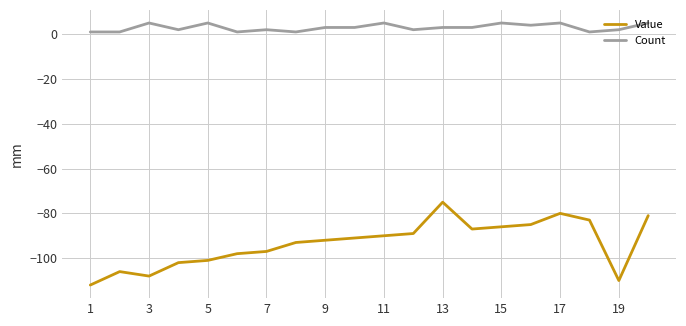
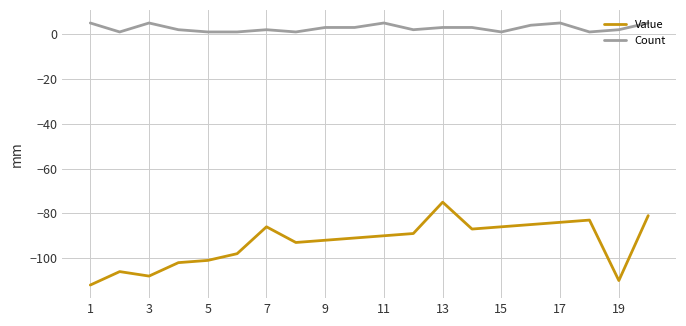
Count, 1: 1 -> 5
Count, 5: 5 -> 1
Value, 7: -97 -> -86
Count, 15: 5 -> 1
Value, 17: -80 -> -84
